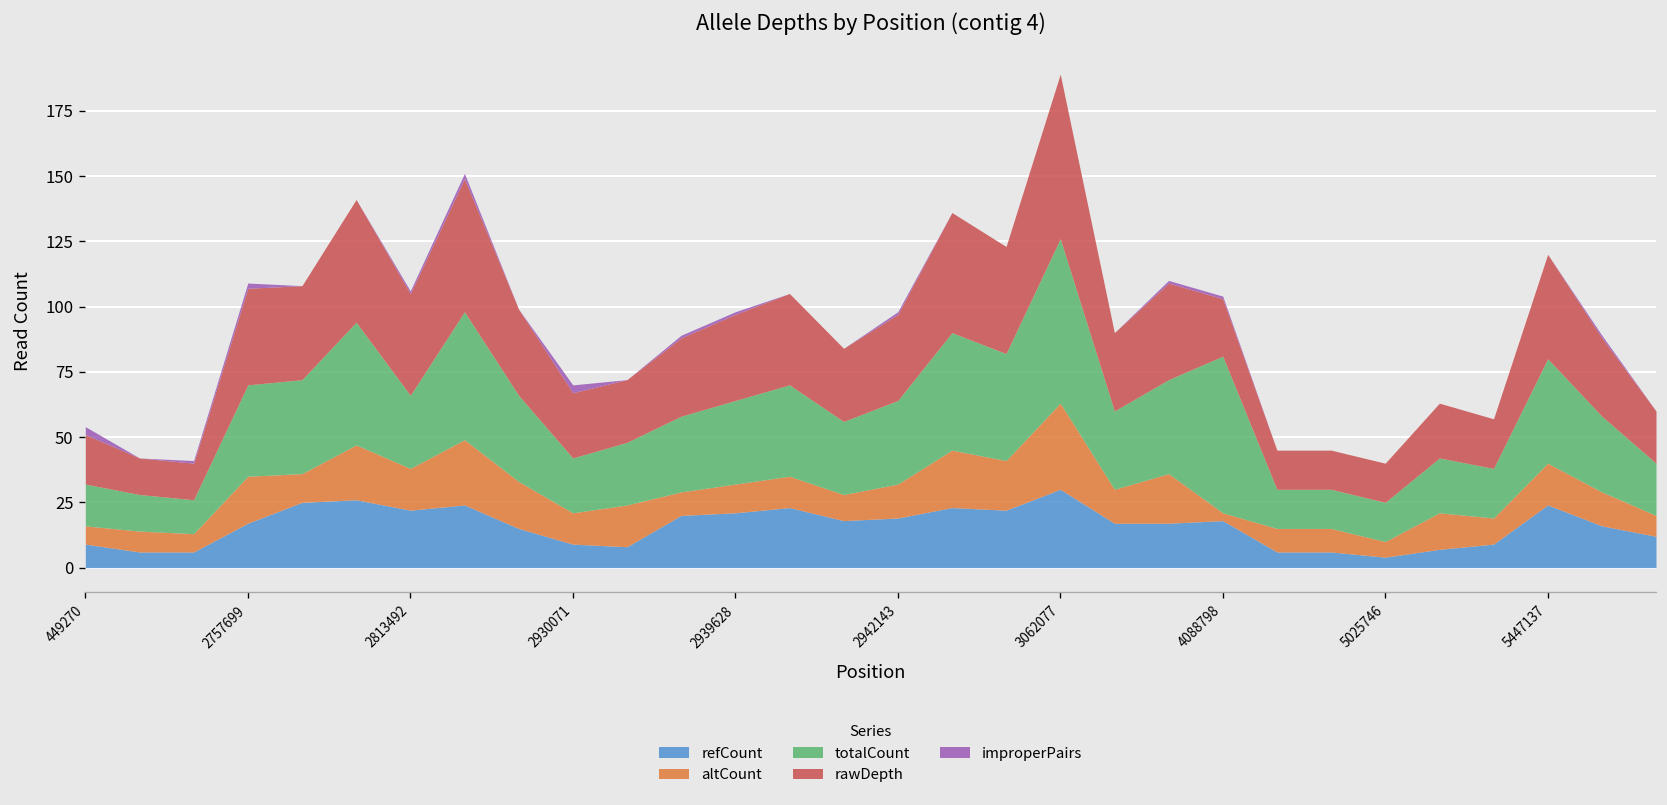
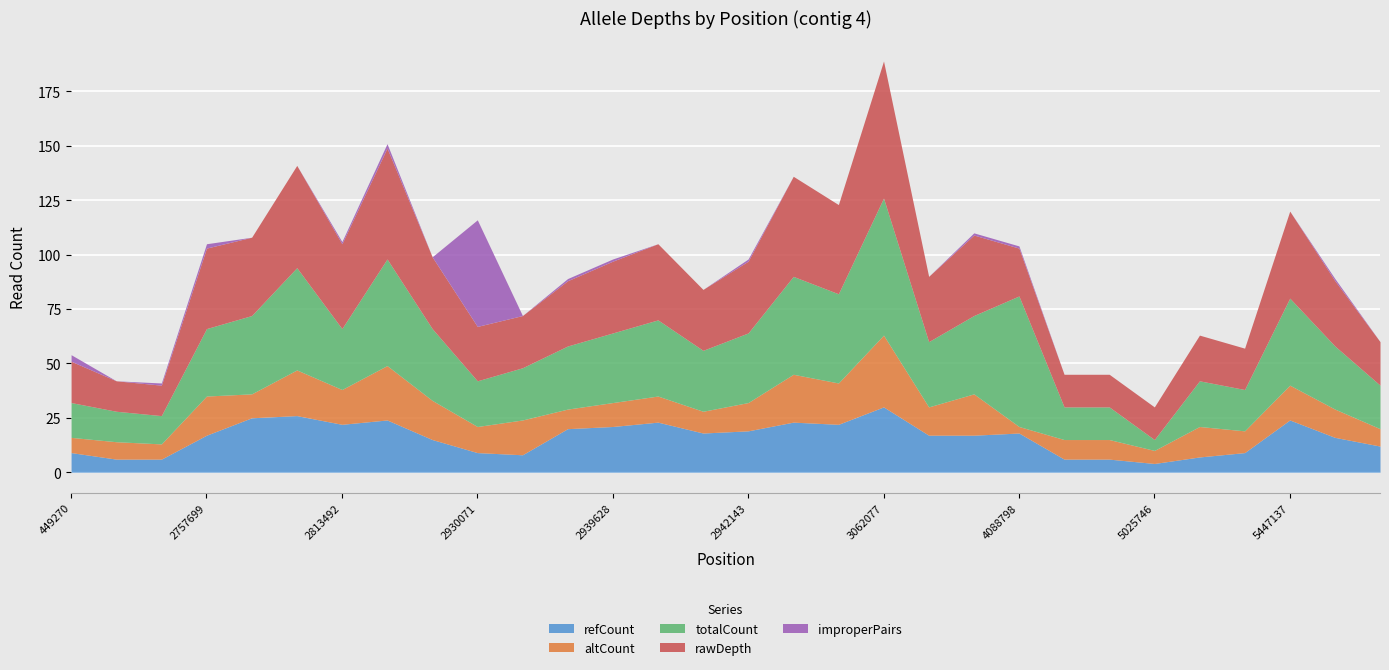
totalCount, 2757699: 35 -> 31
improperPairs, 2930071: 3 -> 49
totalCount, 5025746: 15 -> 5
